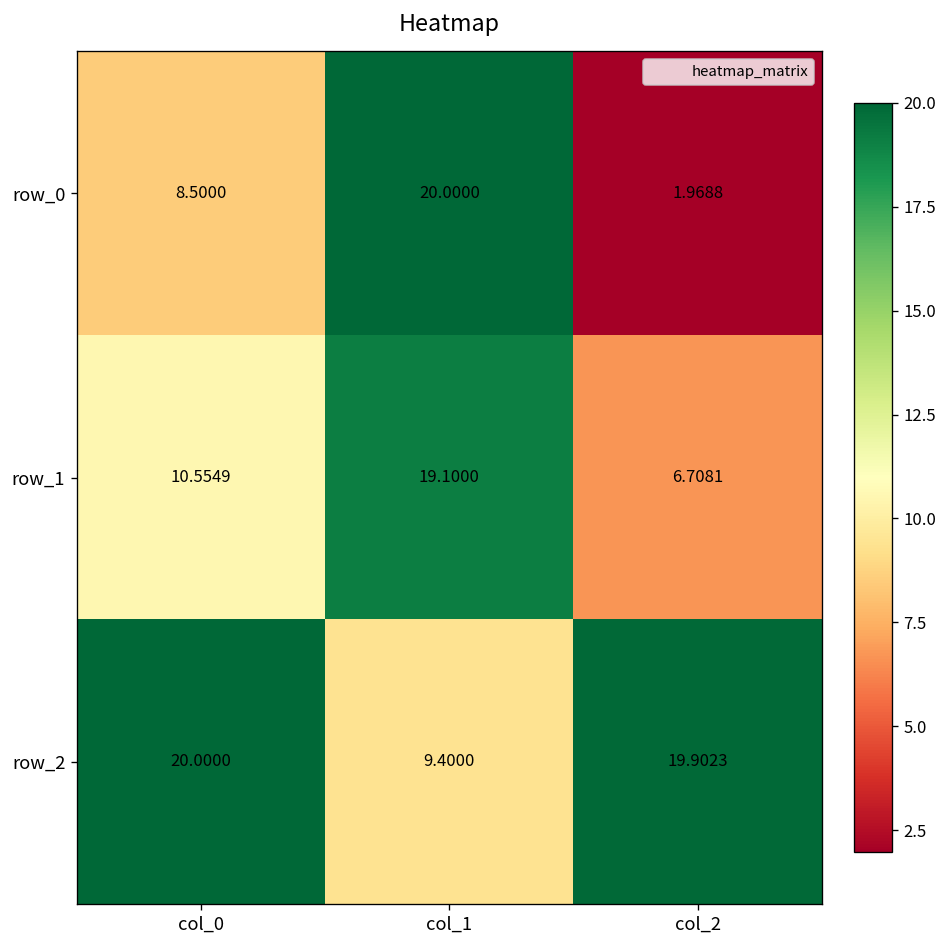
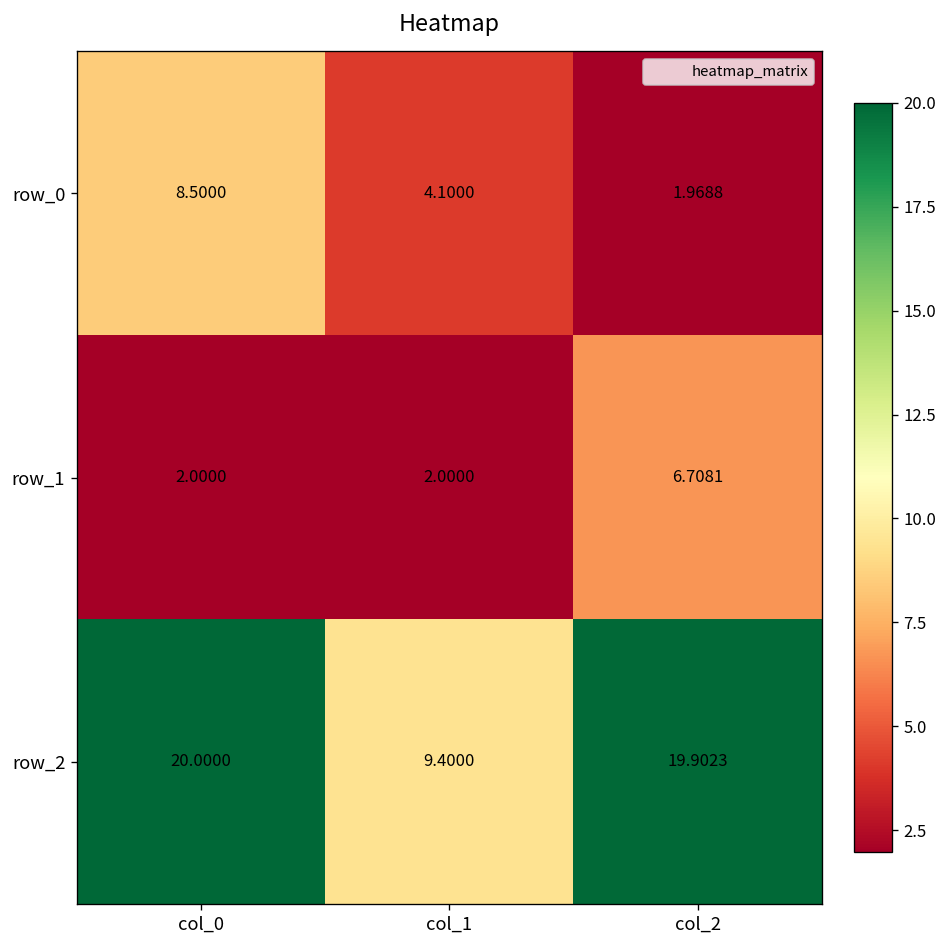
row_0, col_1: 20.0000 -> 4.1000
row_1, col_0: 10.5549 -> 2.0000
row_1, col_1: 19.1000 -> 2.0000
